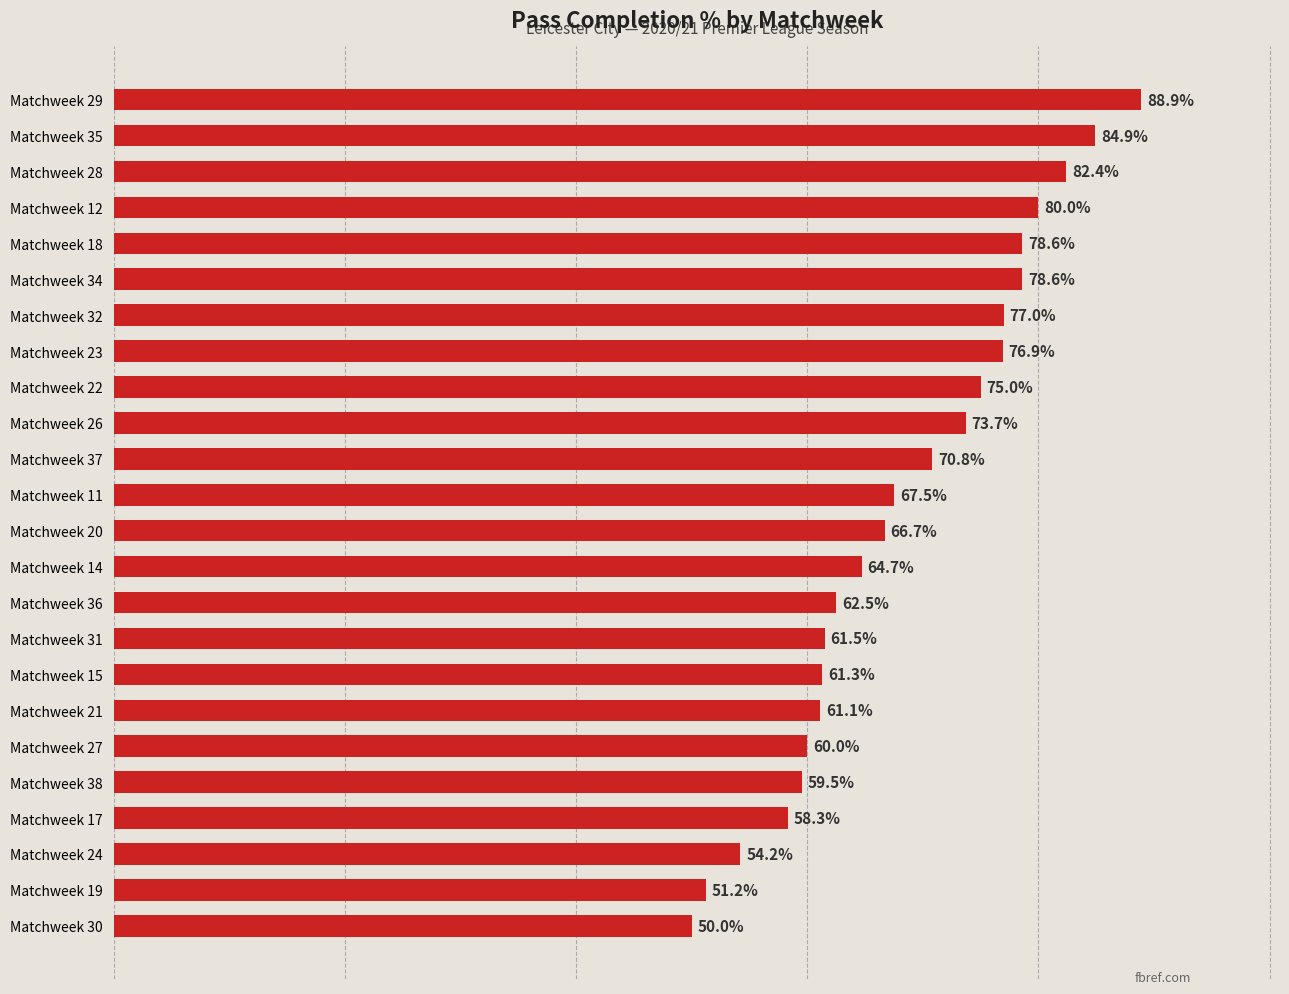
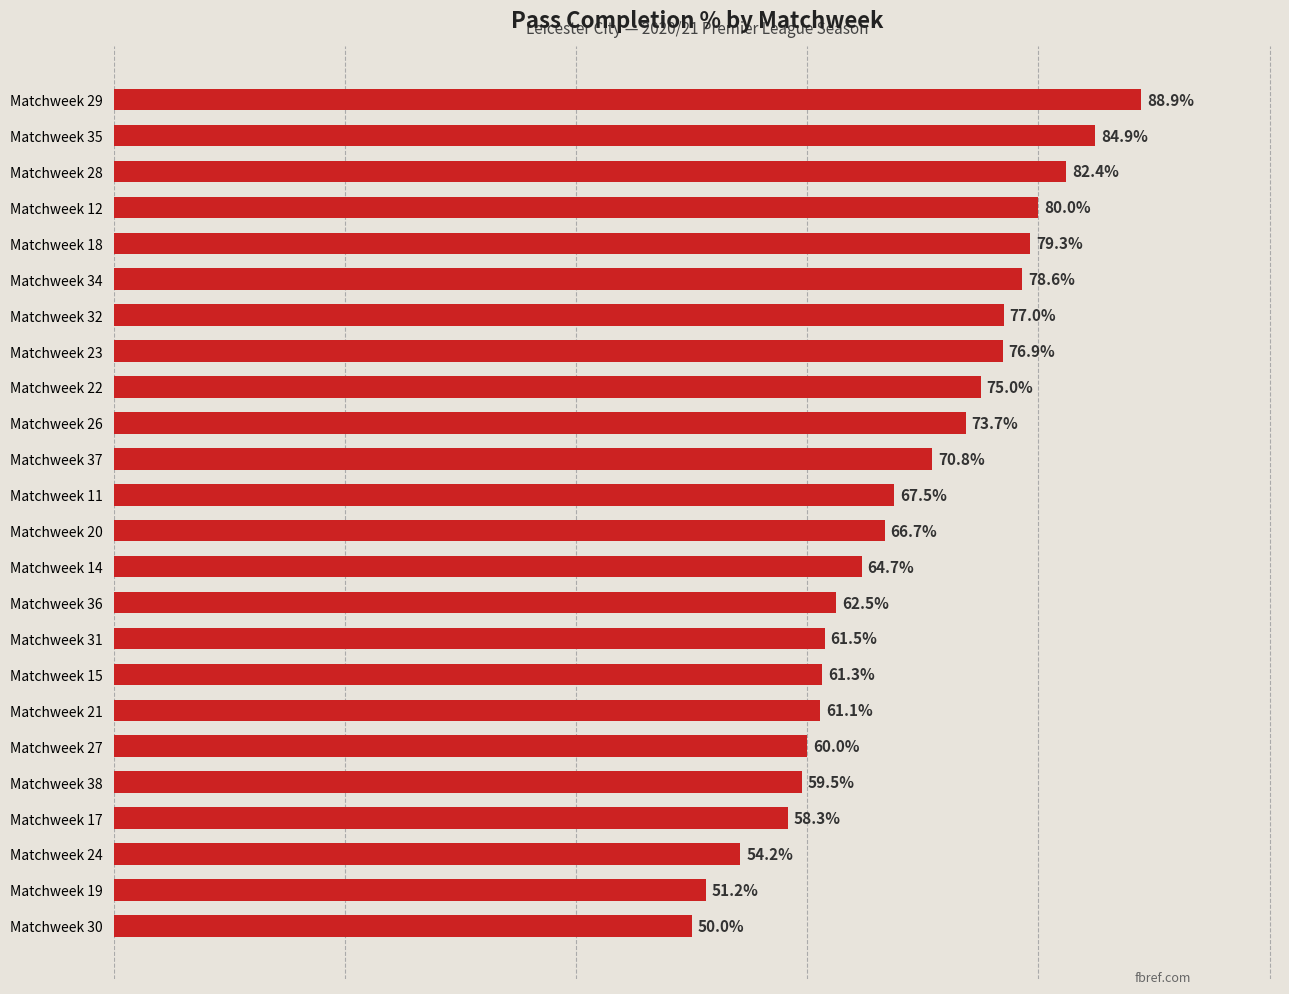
Matchweek 18: 78.6% -> 79.3%
